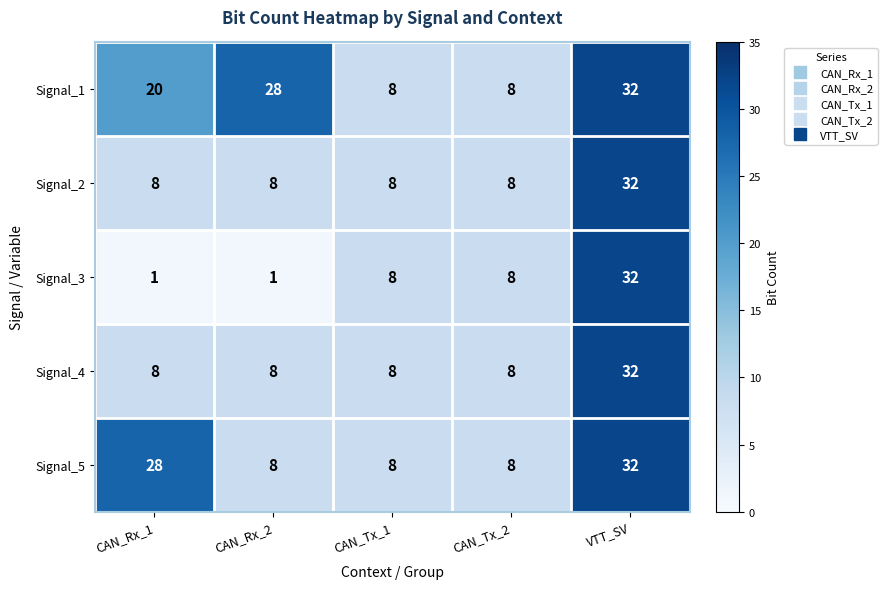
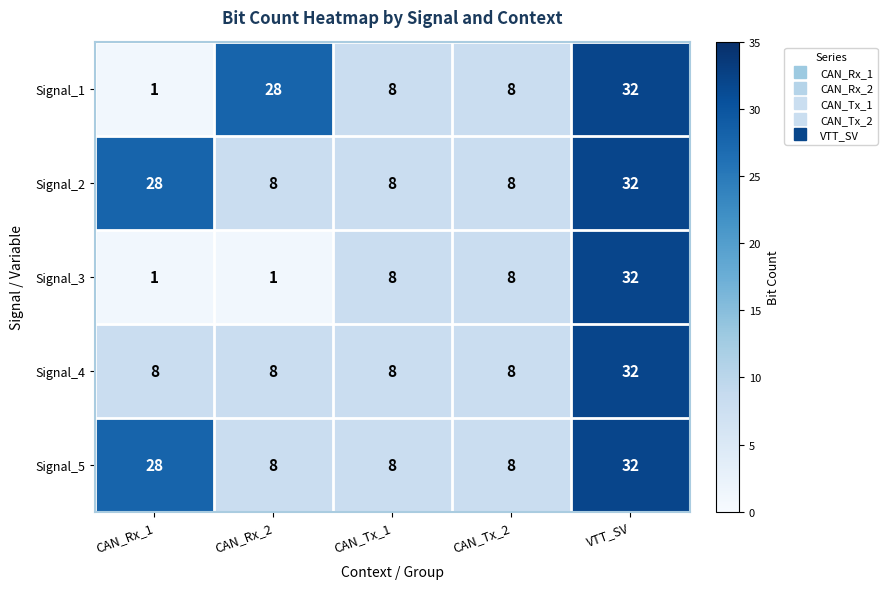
Signal_1, CAN_Rx_1: 20 -> 1
Signal_2, CAN_Rx_1: 8 -> 28
